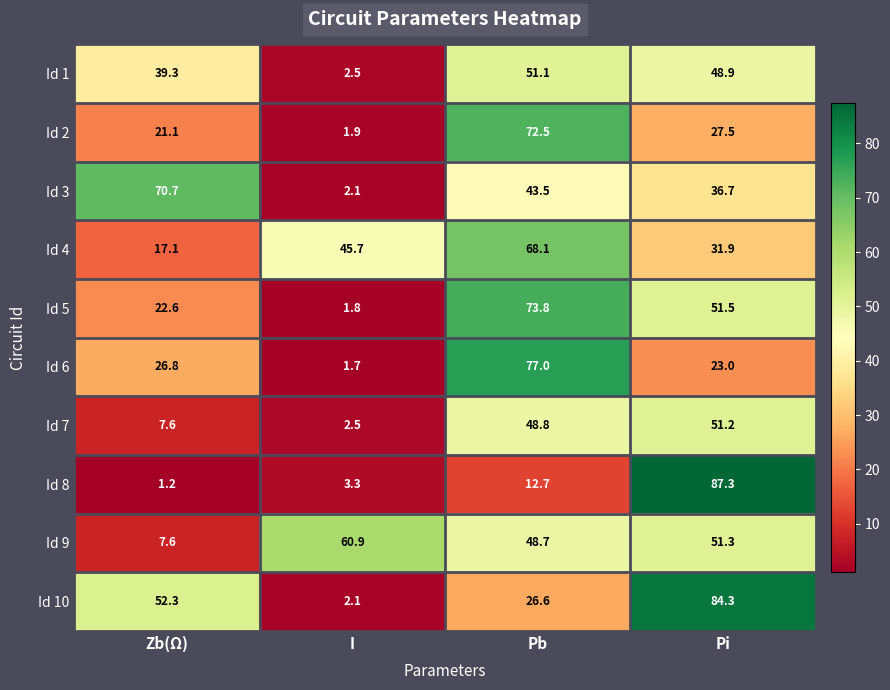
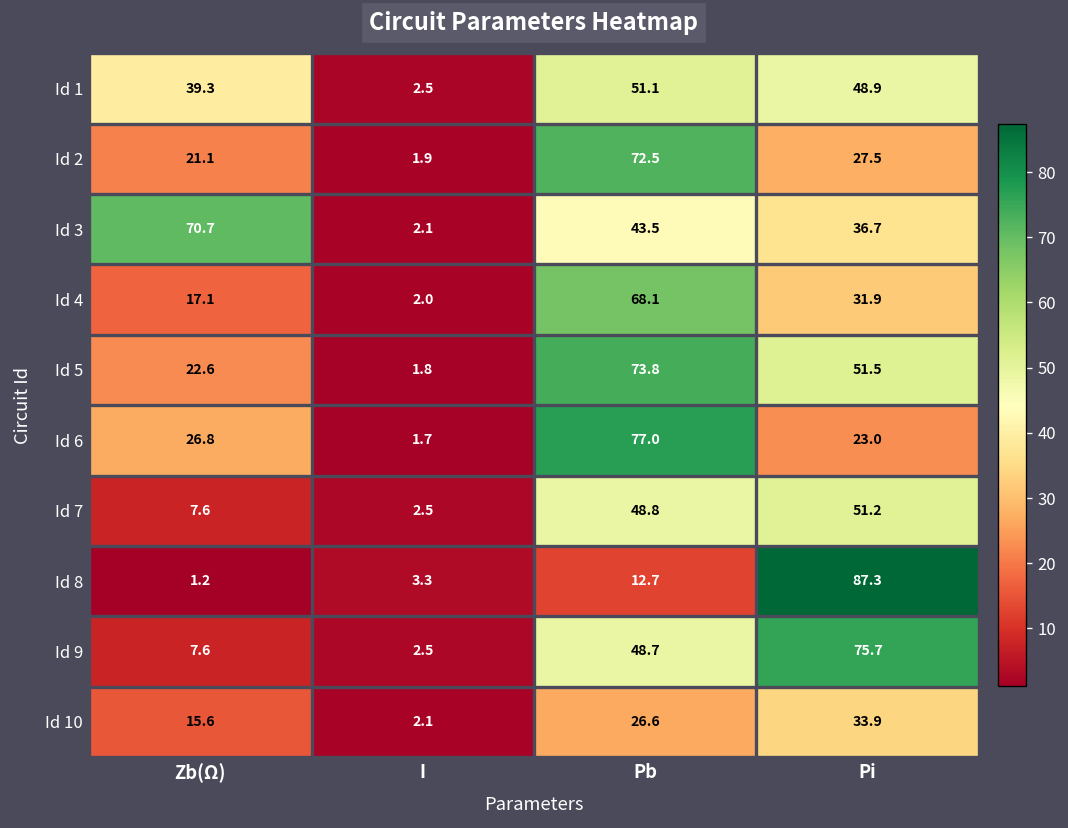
Id 4, I: 45.7 -> 2.0
Id 9, I: 60.9 -> 2.5
Id 9, Pi: 51.3 -> 75.7
Id 10, Zb(Ω): 52.3 -> 15.6
Id 10, Pi: 84.3 -> 33.9
